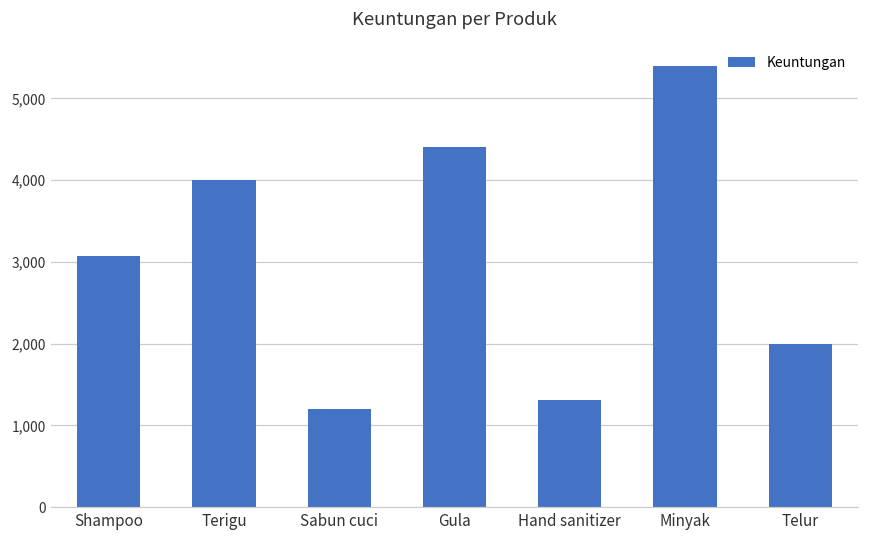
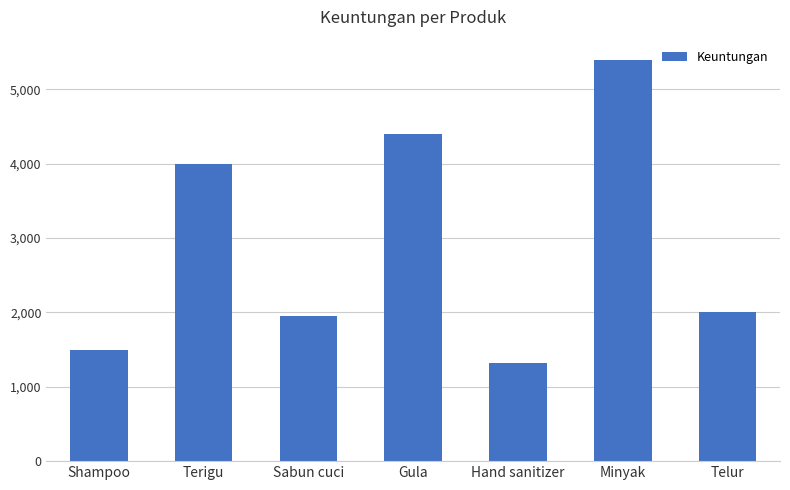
Shampoo: 3,100 -> 1,500
Sabun cuci: 1,200 -> 1,900
